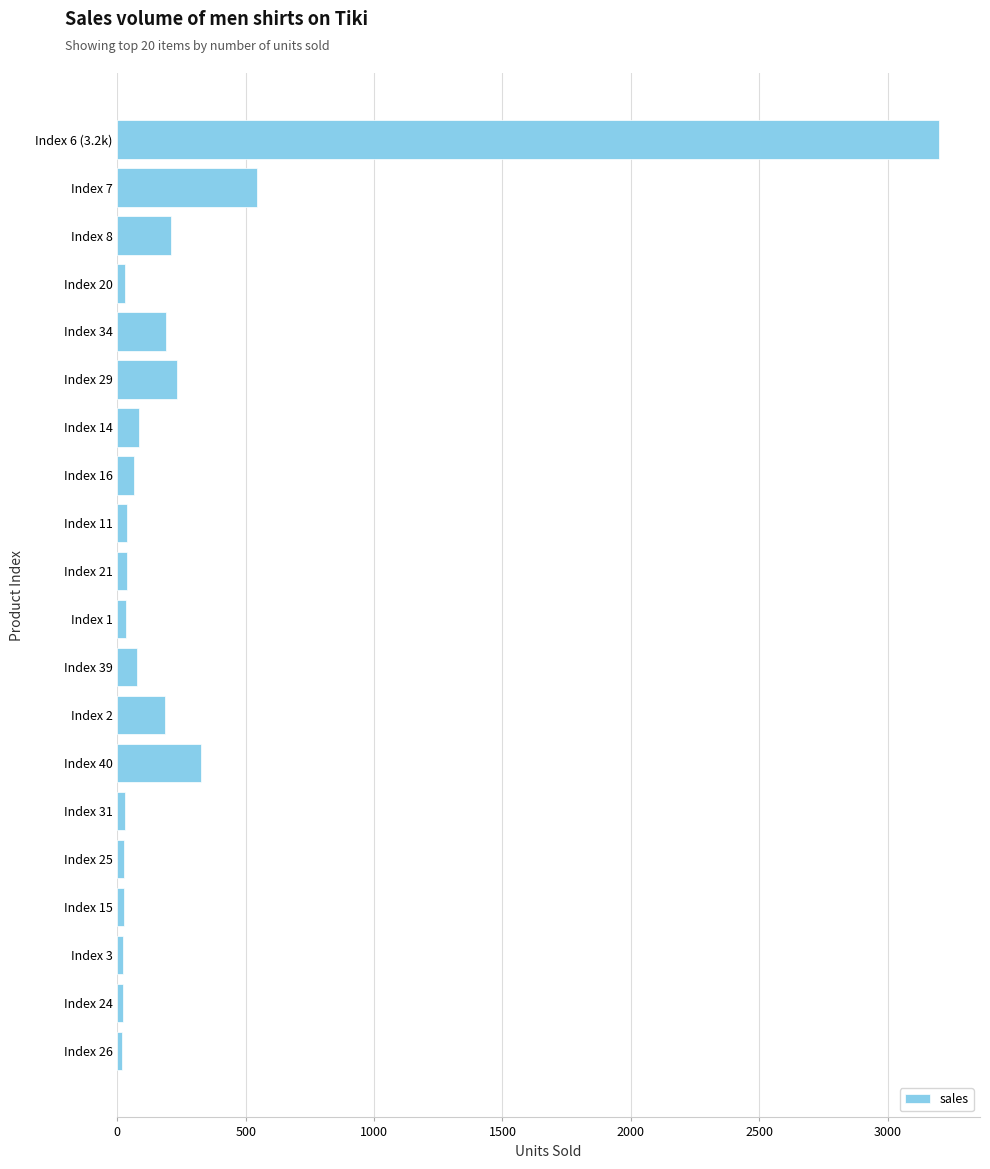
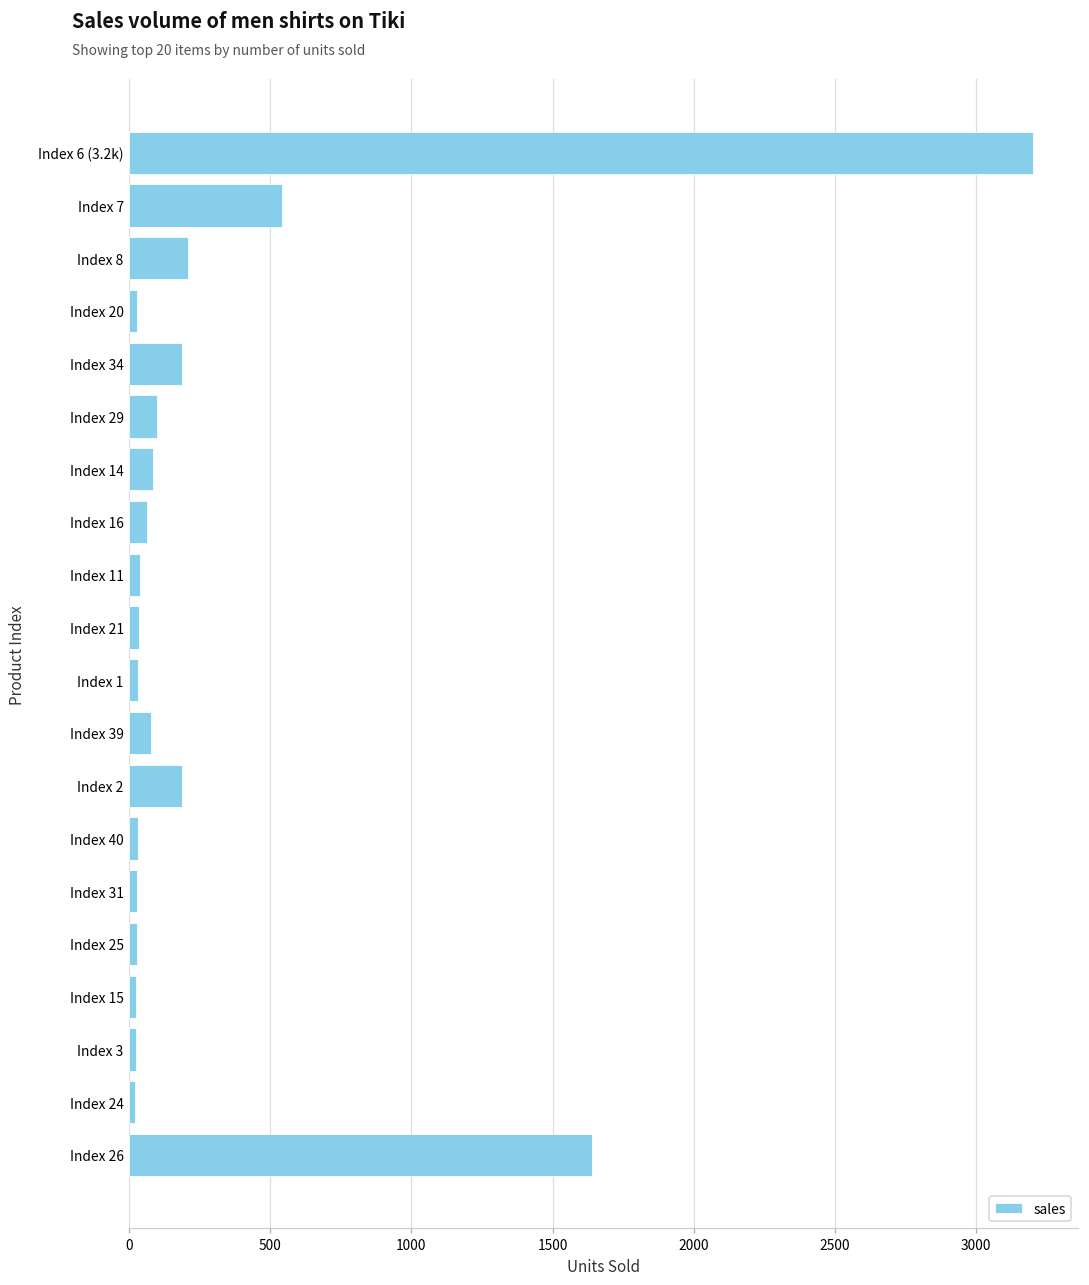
Index 29: 230 -> 100
Index 40: 330 -> 30
Index 26: 20 -> 1640
